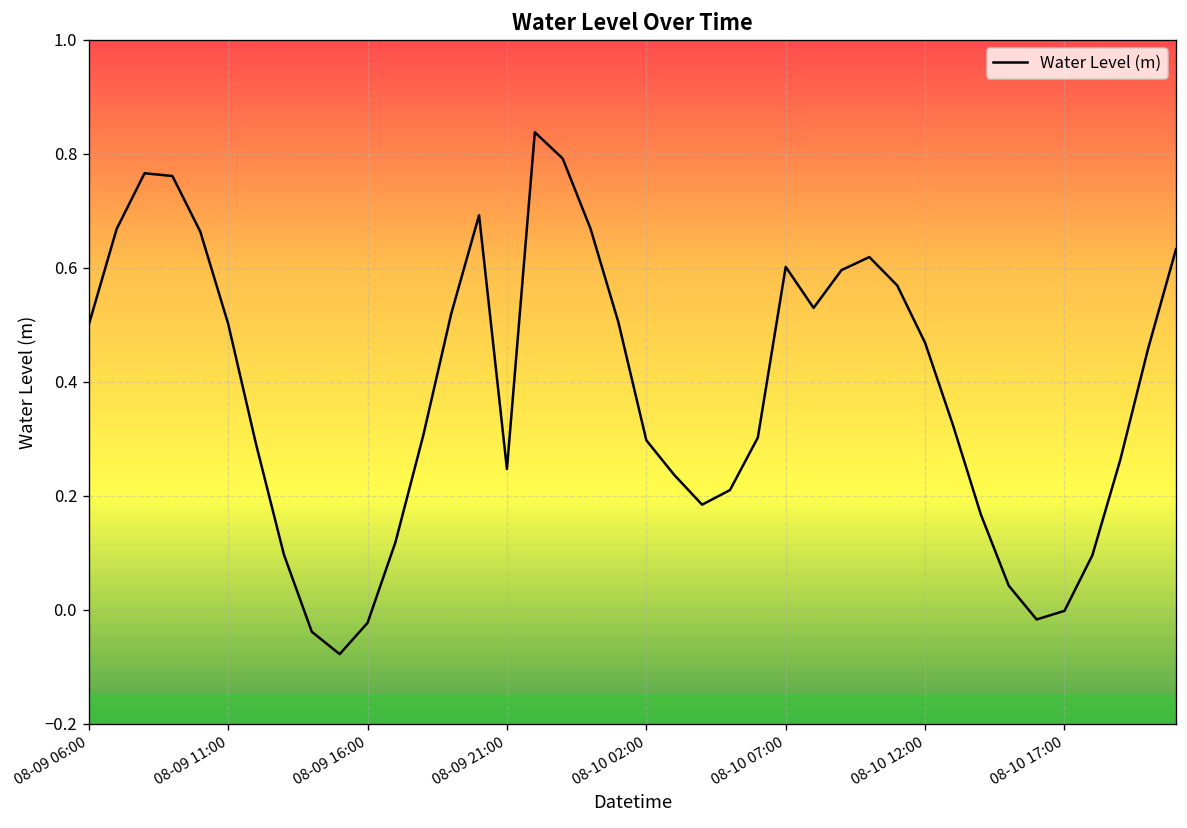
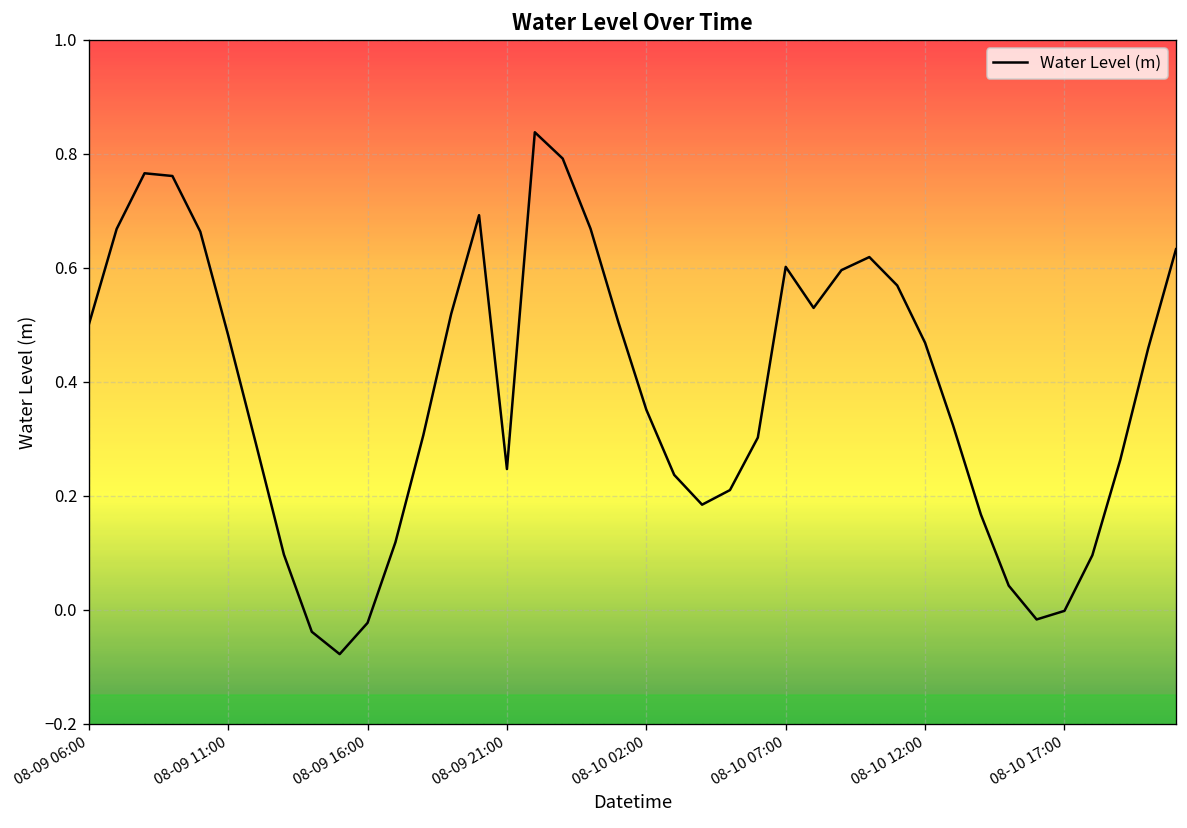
08-09 11:00: 0.50 -> 0.48
08-10 02:00: 0.30 -> 0.35
